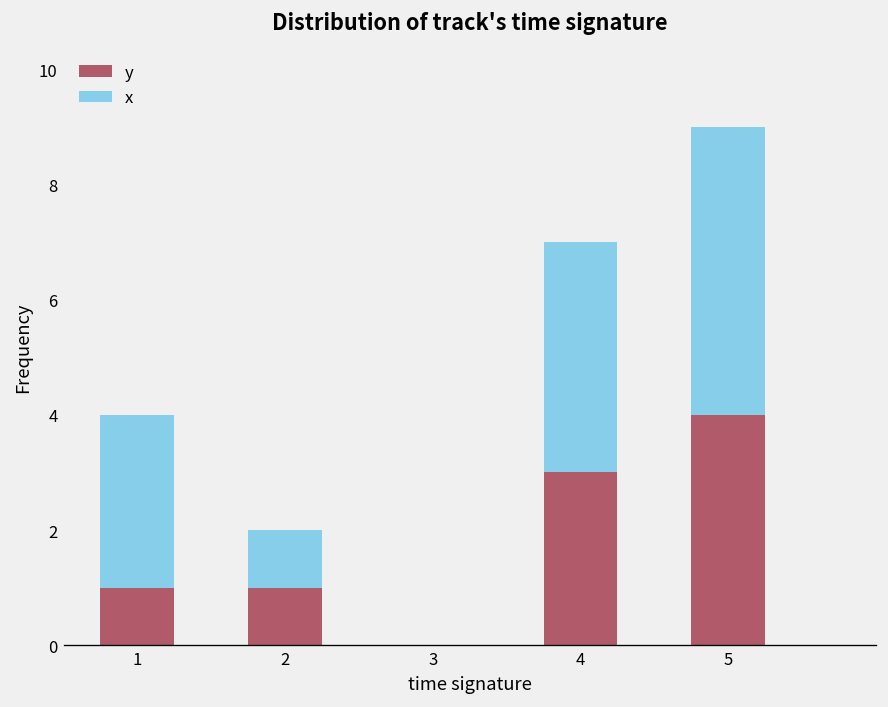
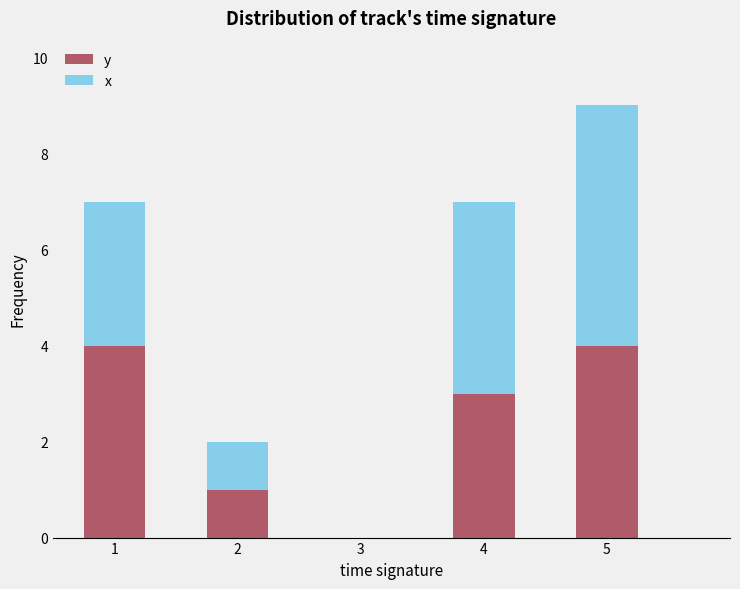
y, 1: 1 -> 4
